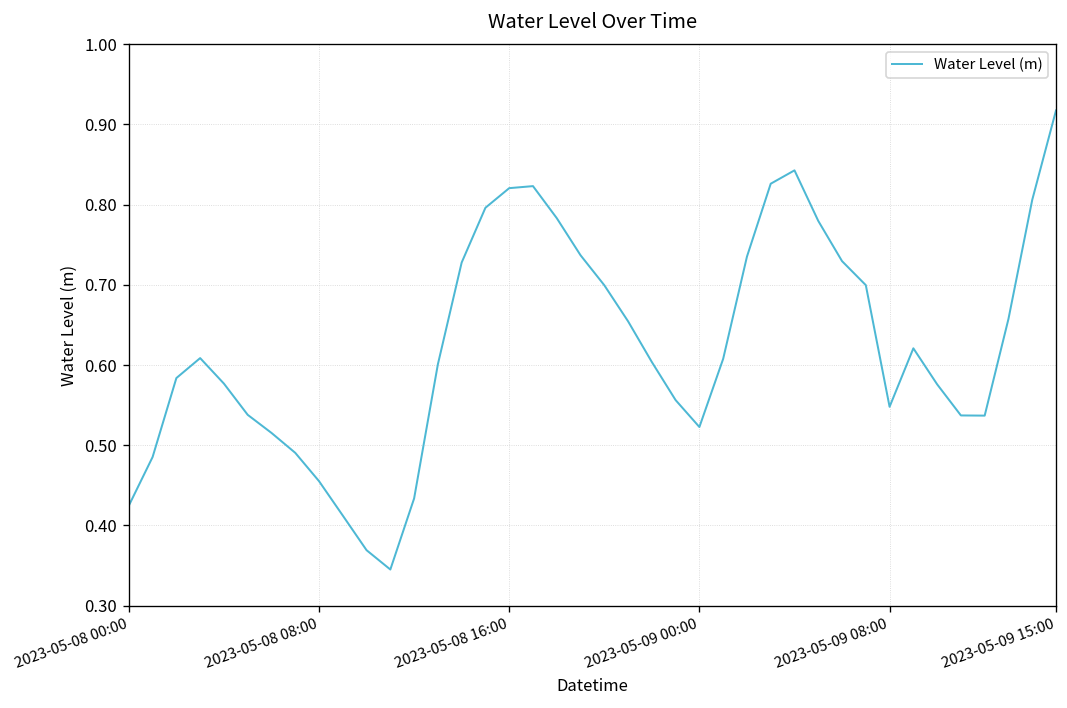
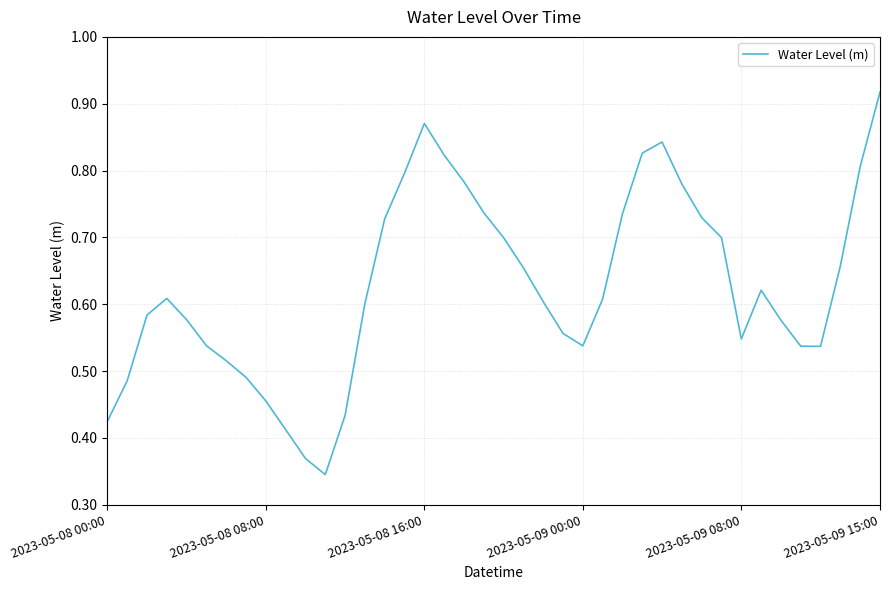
2023-05-08 16:00: 0.82 -> 0.87
2023-05-09 00:00: 0.52 -> 0.54
